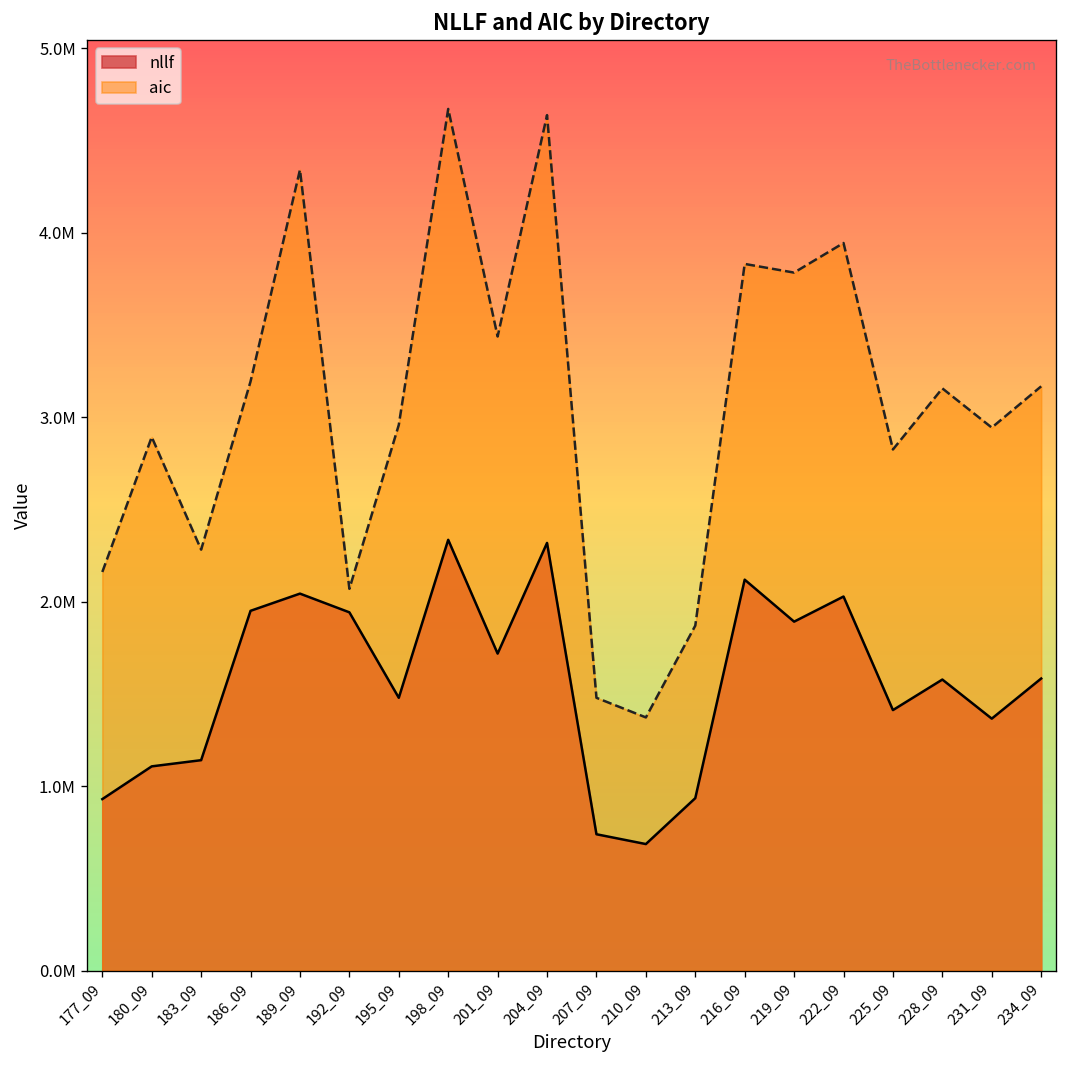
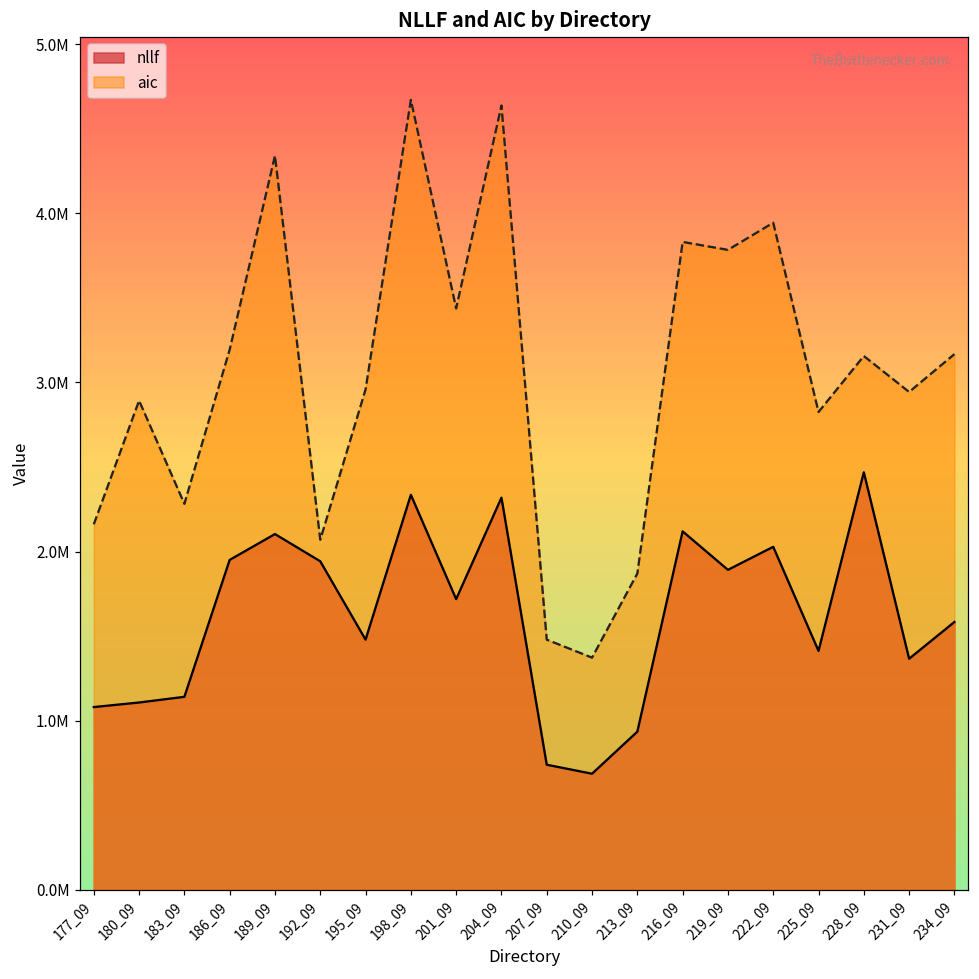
nllf, 177_09: 930000 -> 1080000
nllf, 189_09: 2040000 -> 2100000
nllf, 228_09: 1580000 -> 2470000
